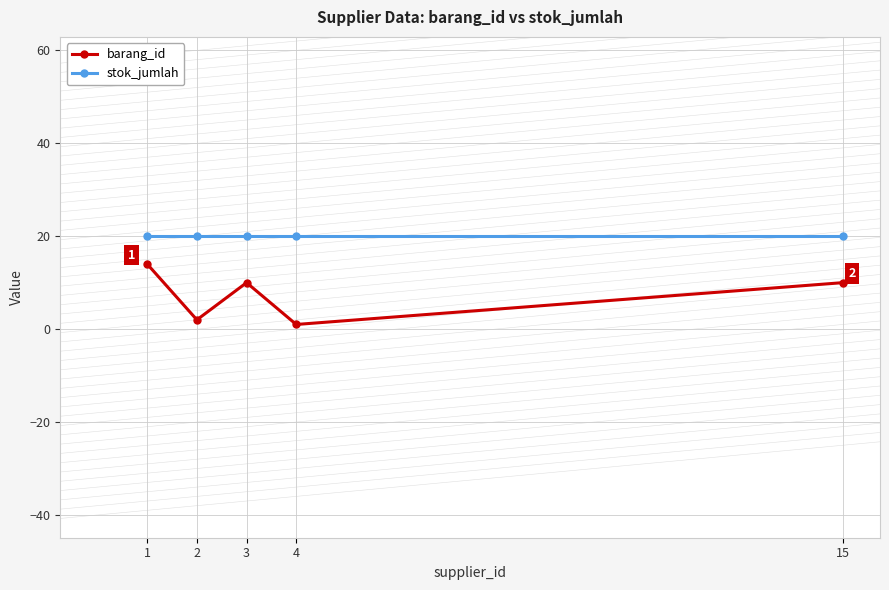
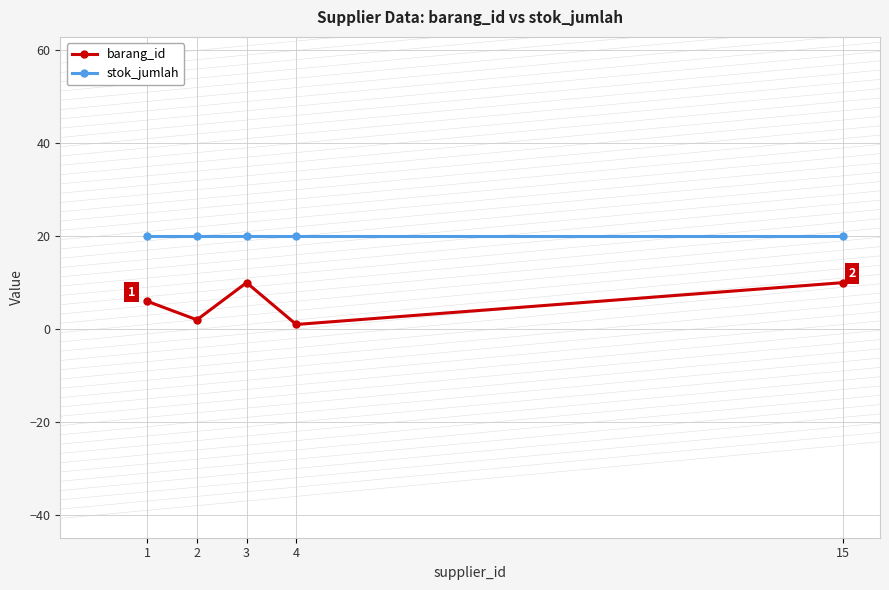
barang_id, 1: 14 -> 6
